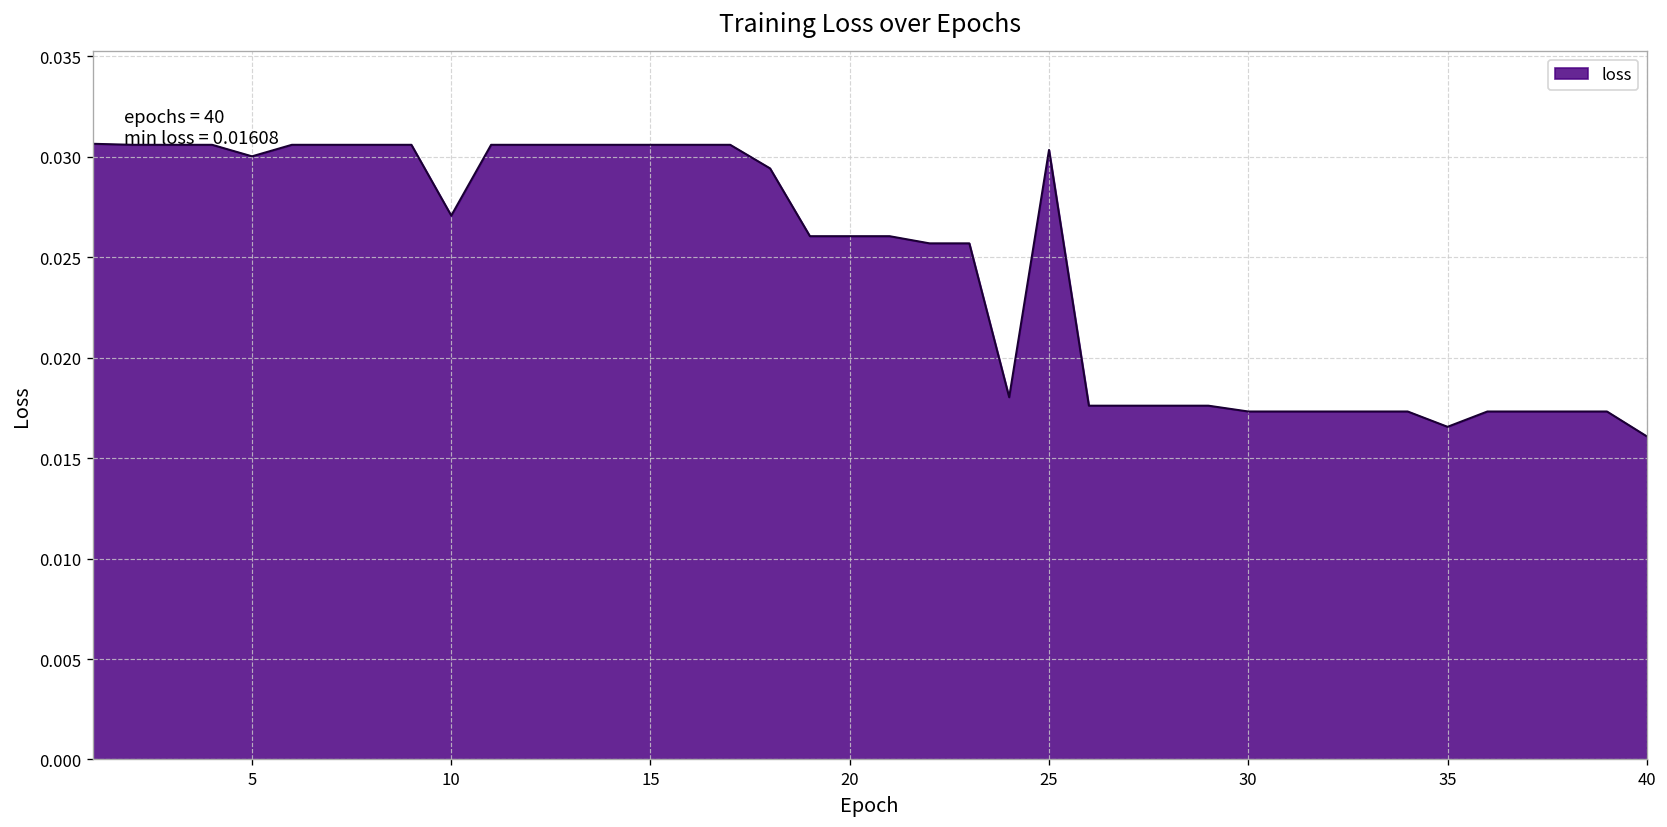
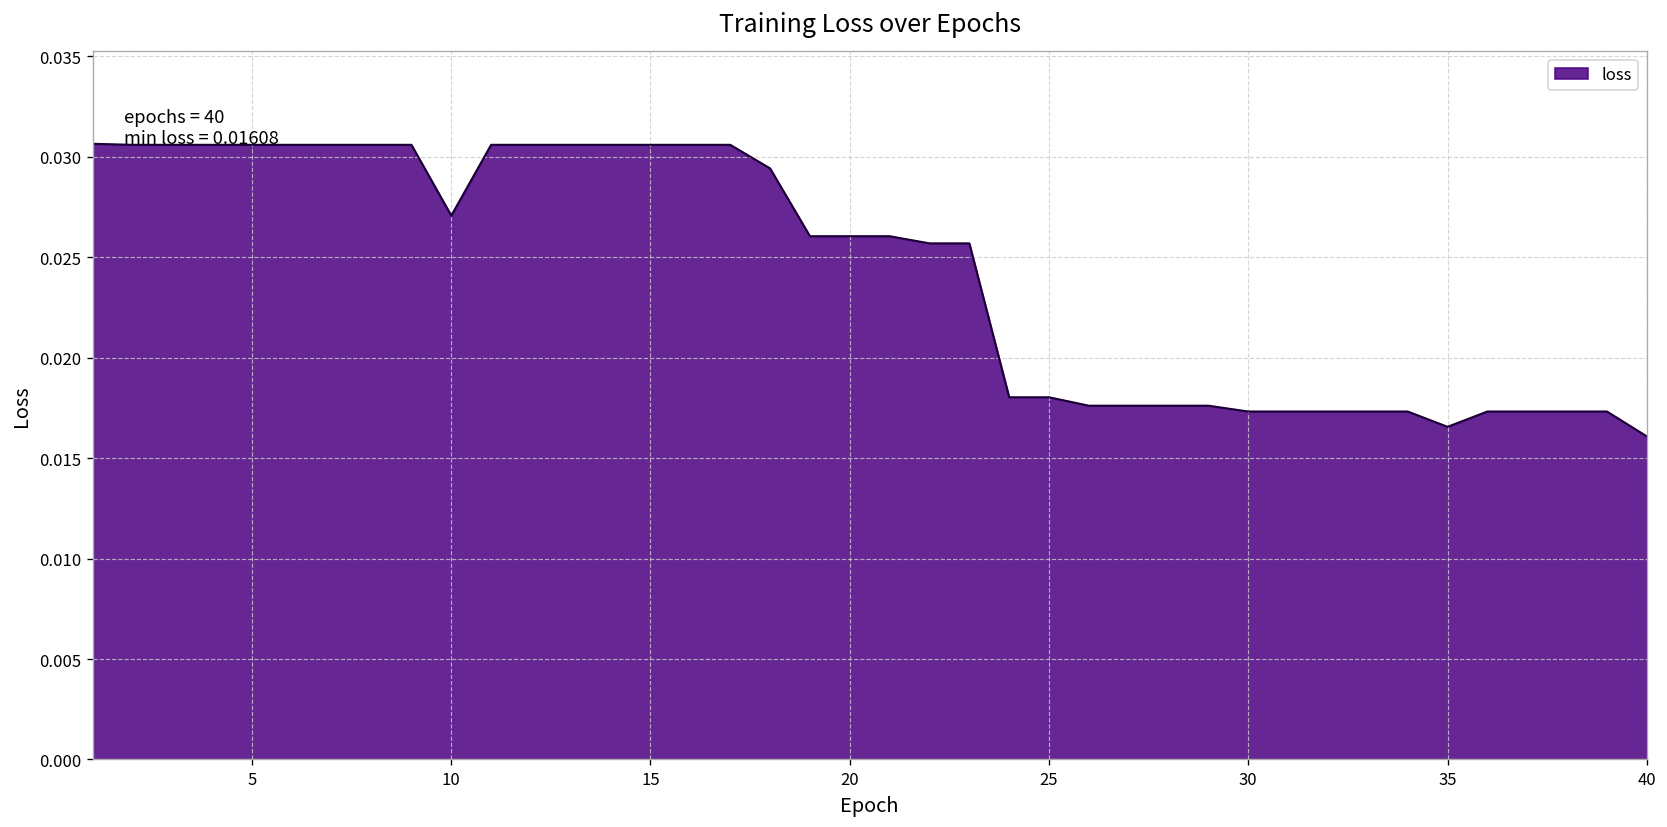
5: 0.0300 -> 0.0306
25: 0.0303 -> 0.0180
